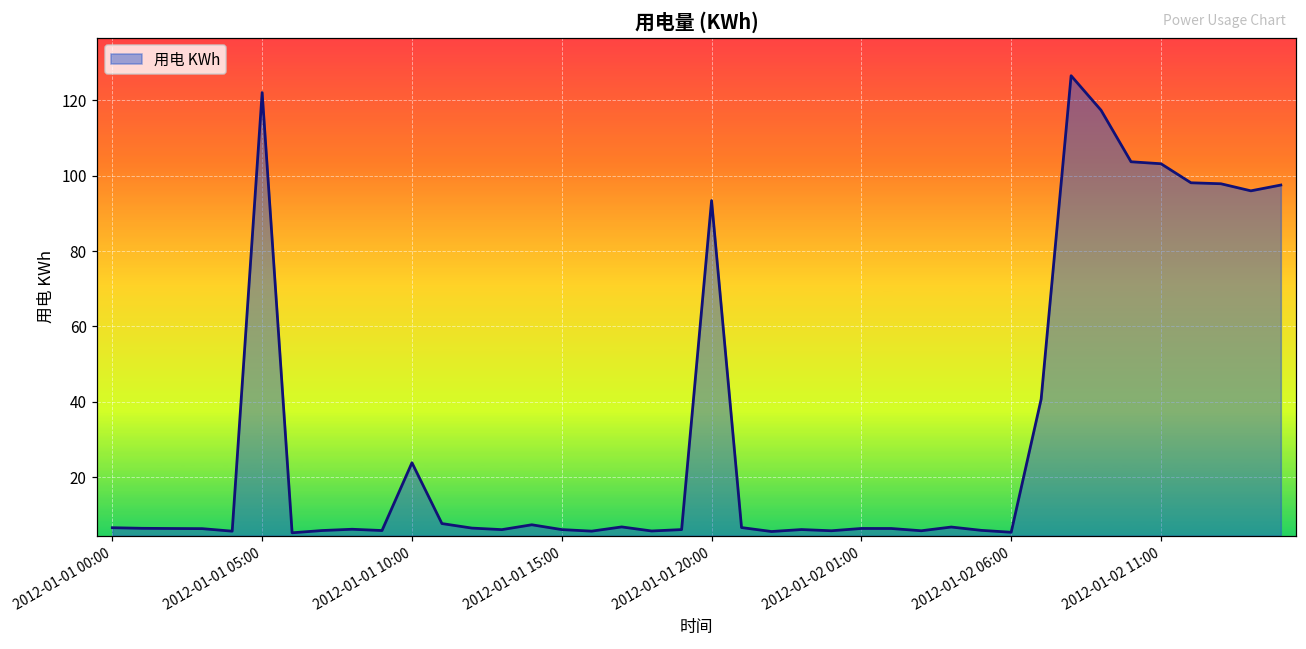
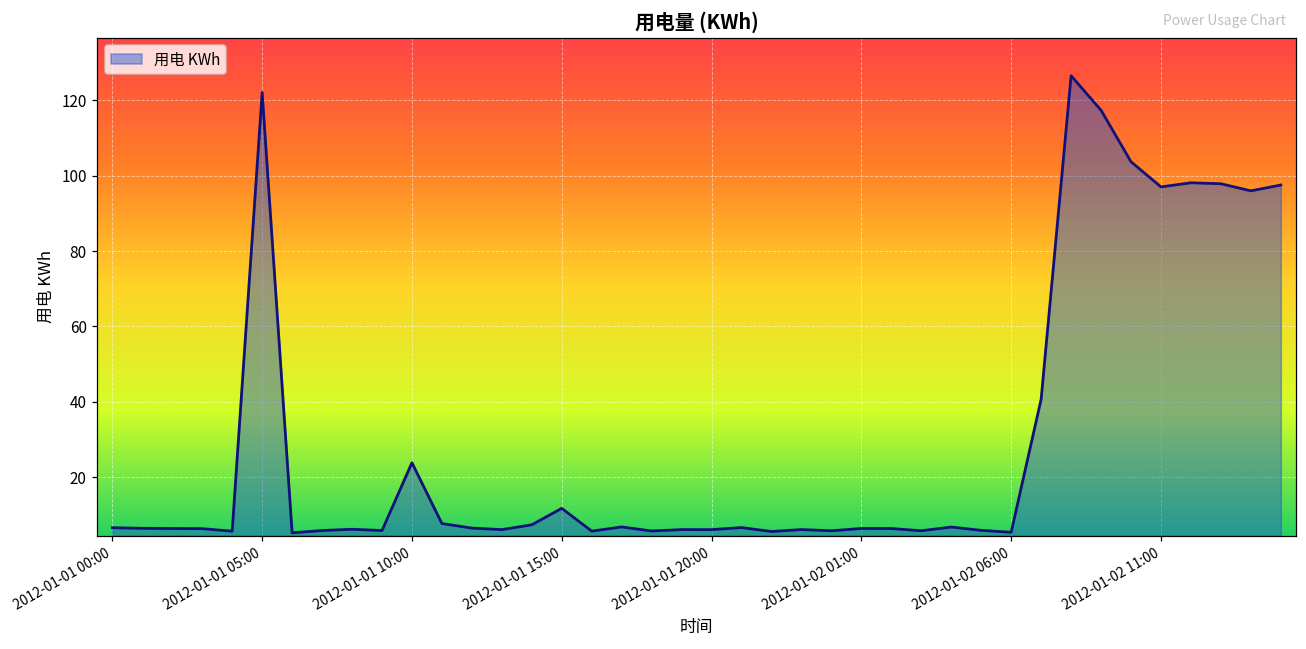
2012-01-01 15:00: 6 -> 12
2012-01-01 20:00: 93 -> 6
2012-01-02 11:00: 103 -> 97
